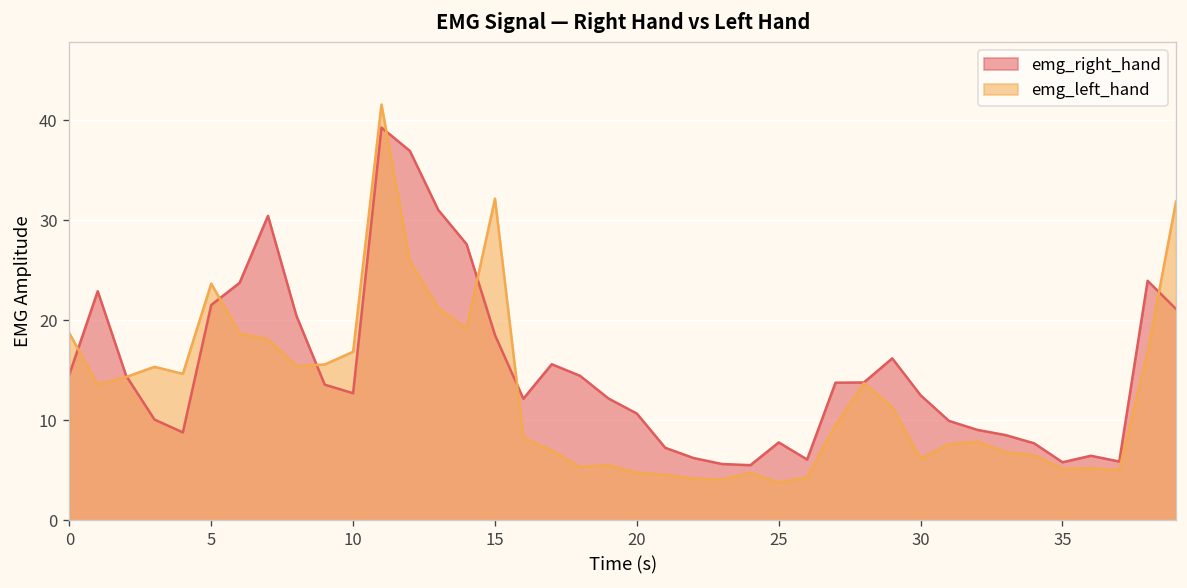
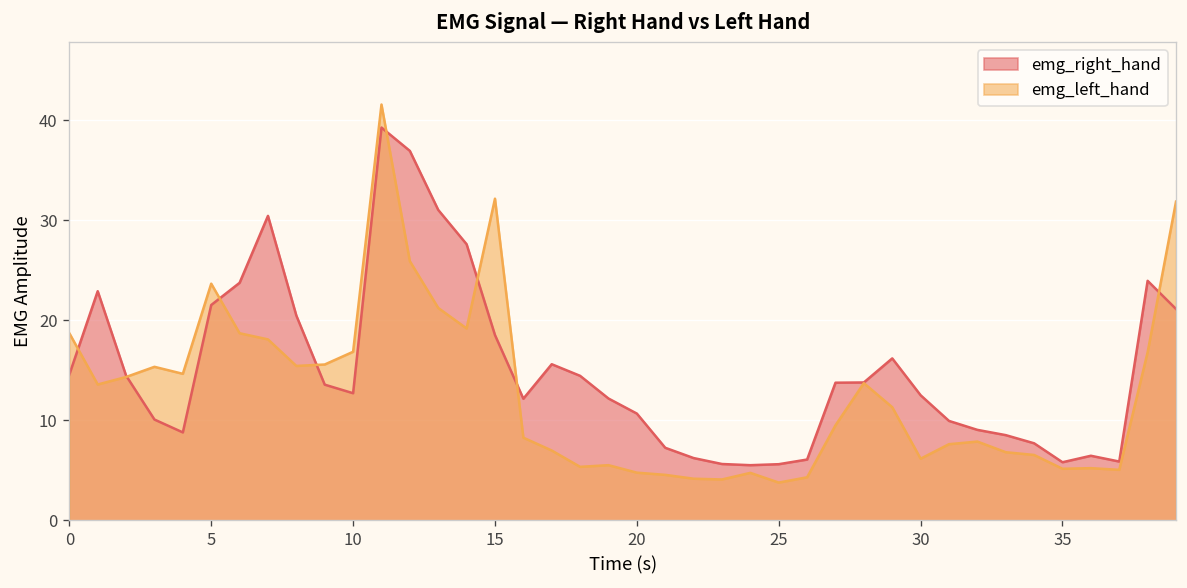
emg_right_hand, 25: 8 -> 6
